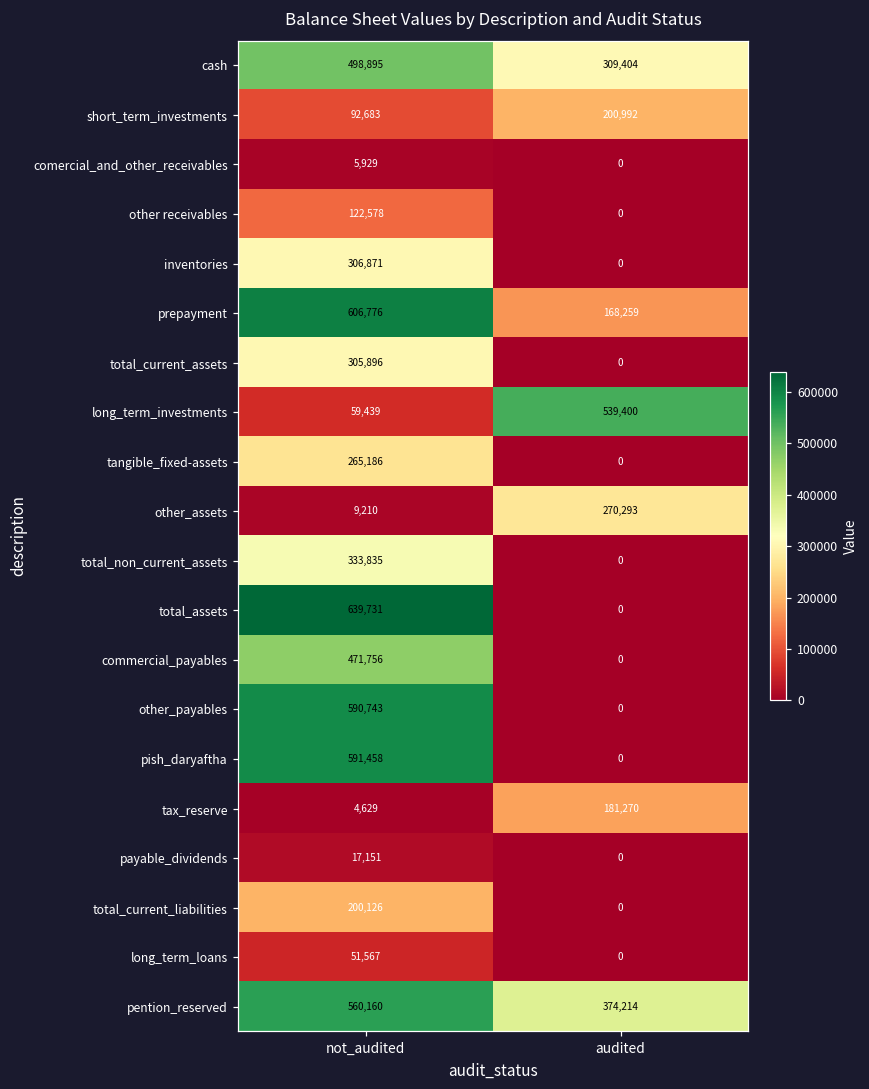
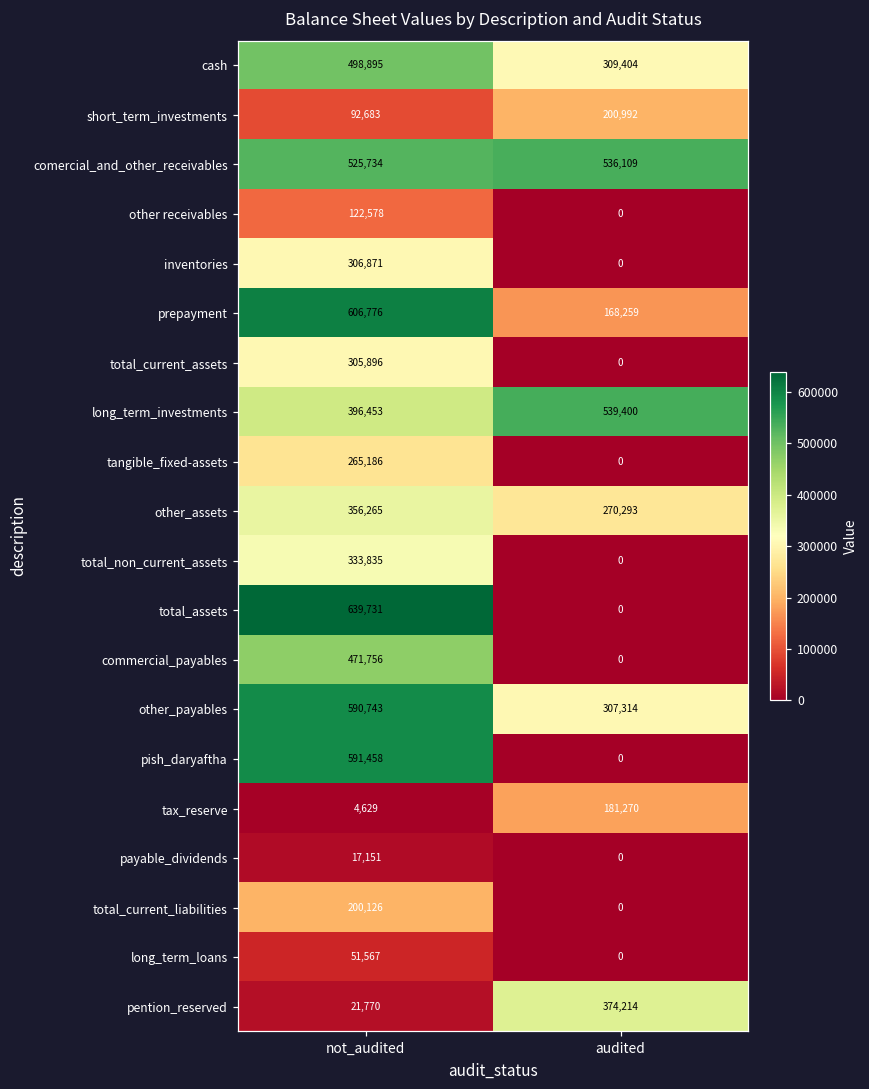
comercial_and_other_receivables, not_audited: 5,929 -> 525,734
comercial_and_other_receivables, audited: 0 -> 536,109
long_term_investments, not_audited: 59,439 -> 396,453
other_assets, not_audited: 9,210 -> 356,265
other_payables, audited: 0 -> 307,314
pention_reserved, not_audited: 560,160 -> 21,770
